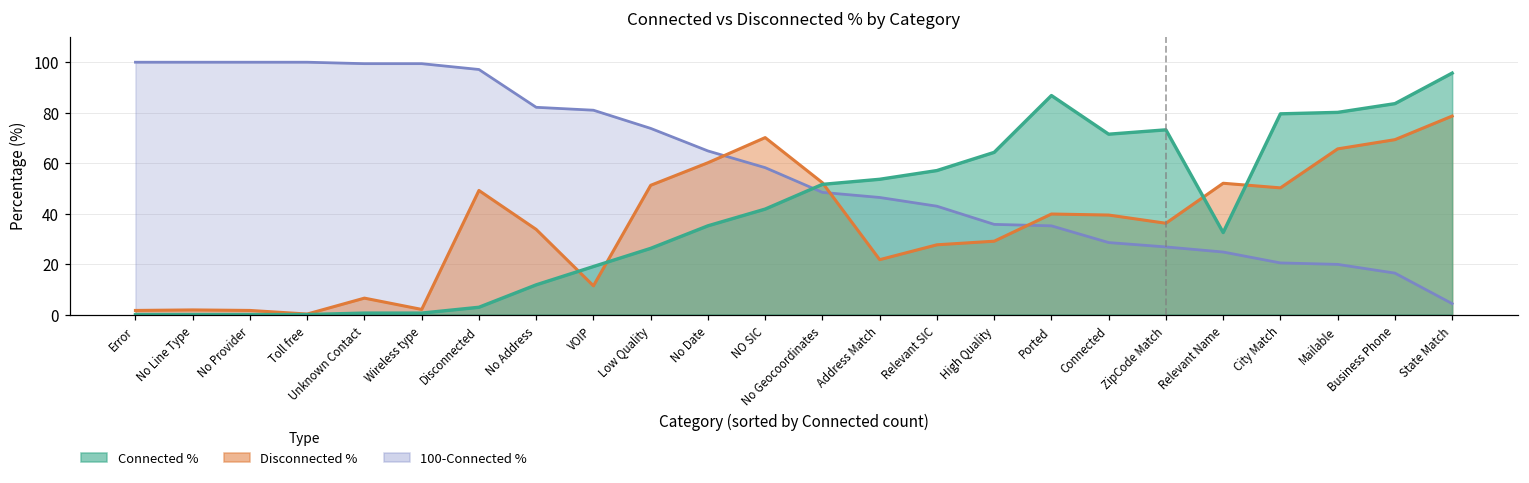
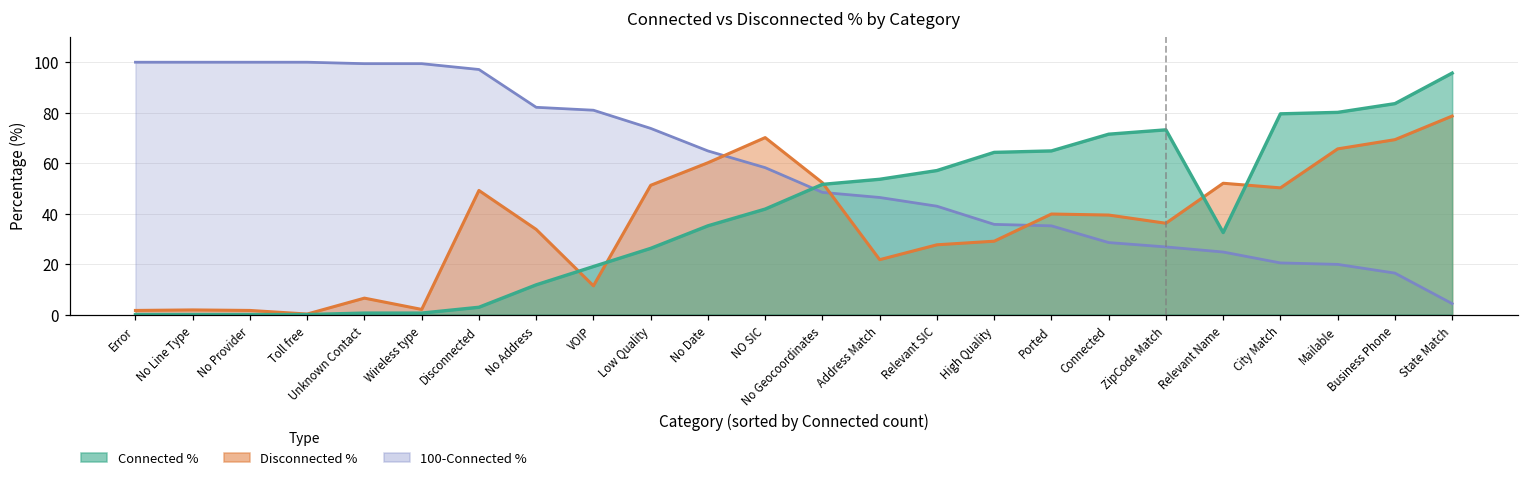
Connected %, Ported: 87 -> 65
